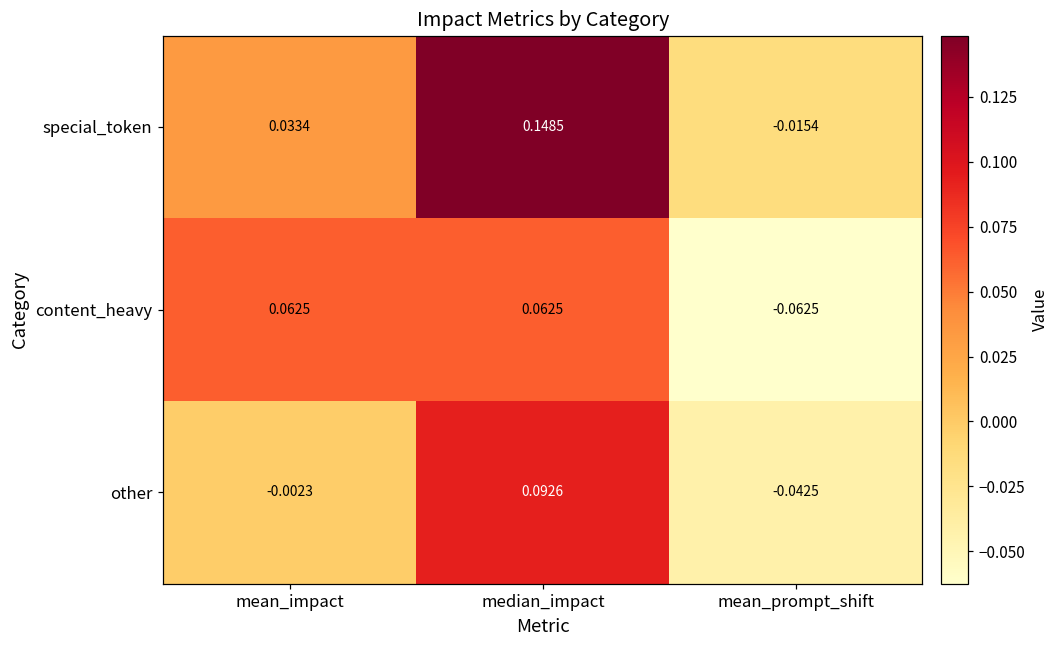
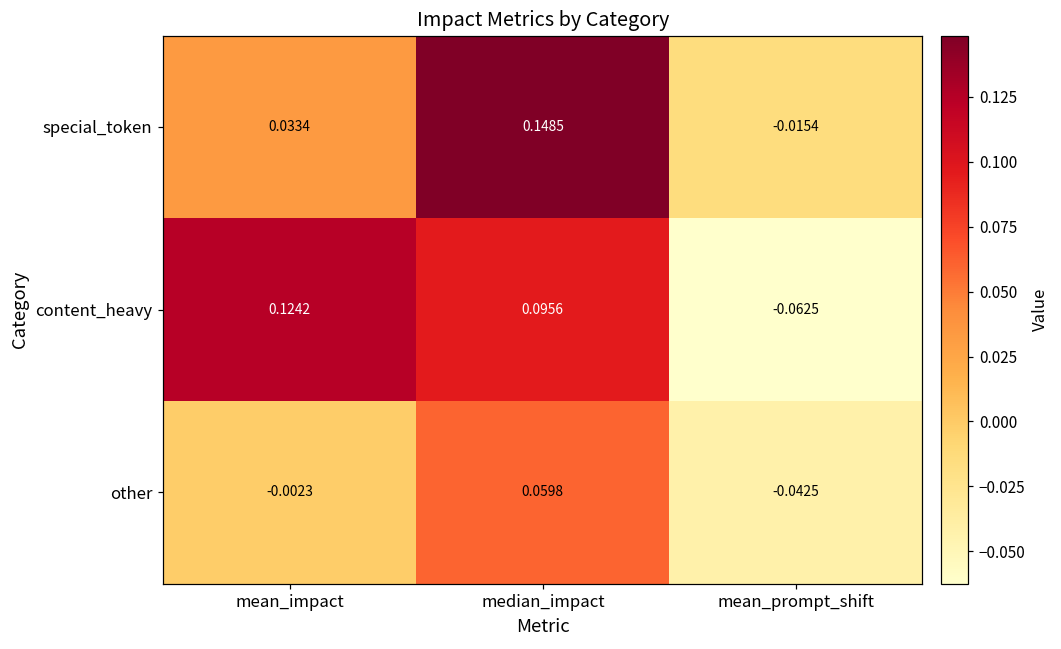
content_heavy, mean_impact: 0.0625 -> 0.1242
content_heavy, median_impact: 0.0625 -> 0.0956
other, median_impact: 0.0926 -> 0.0598
